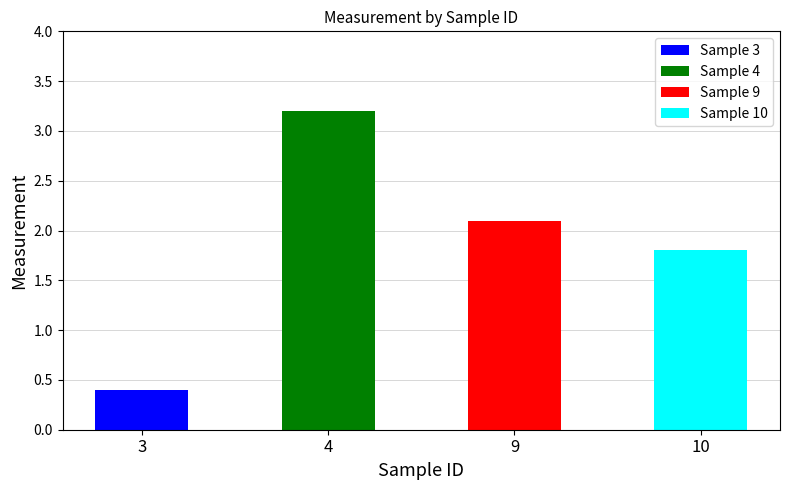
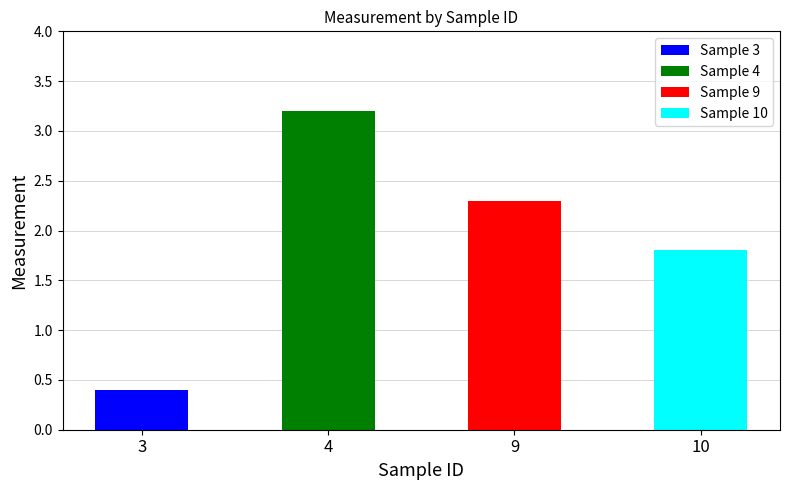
9: 2.1 -> 2.3
